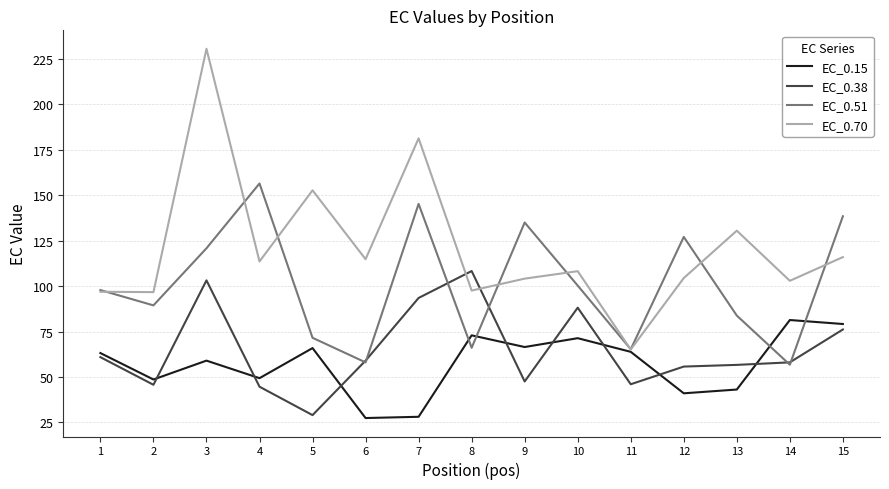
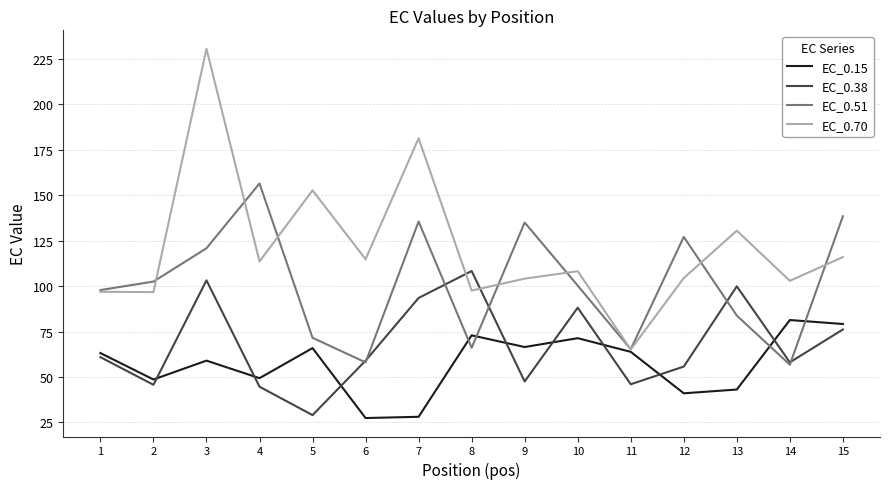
EC_0.51, 2: 89 -> 102
EC_0.51, 7: 145 -> 135
EC_0.38, 13: 57 -> 100
